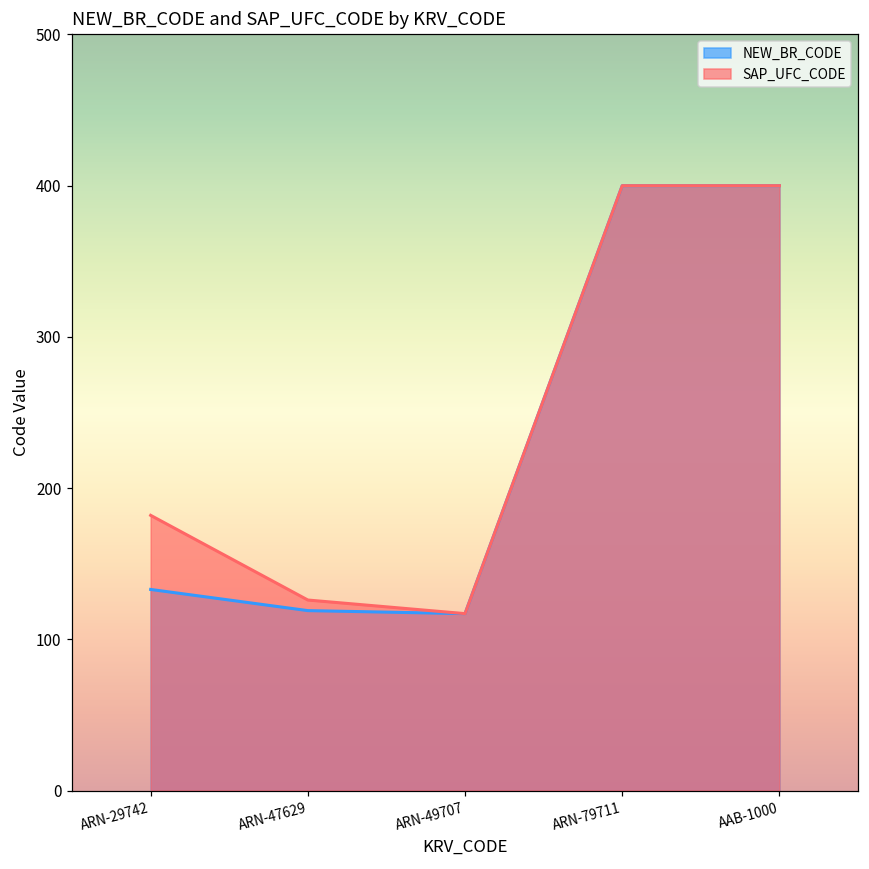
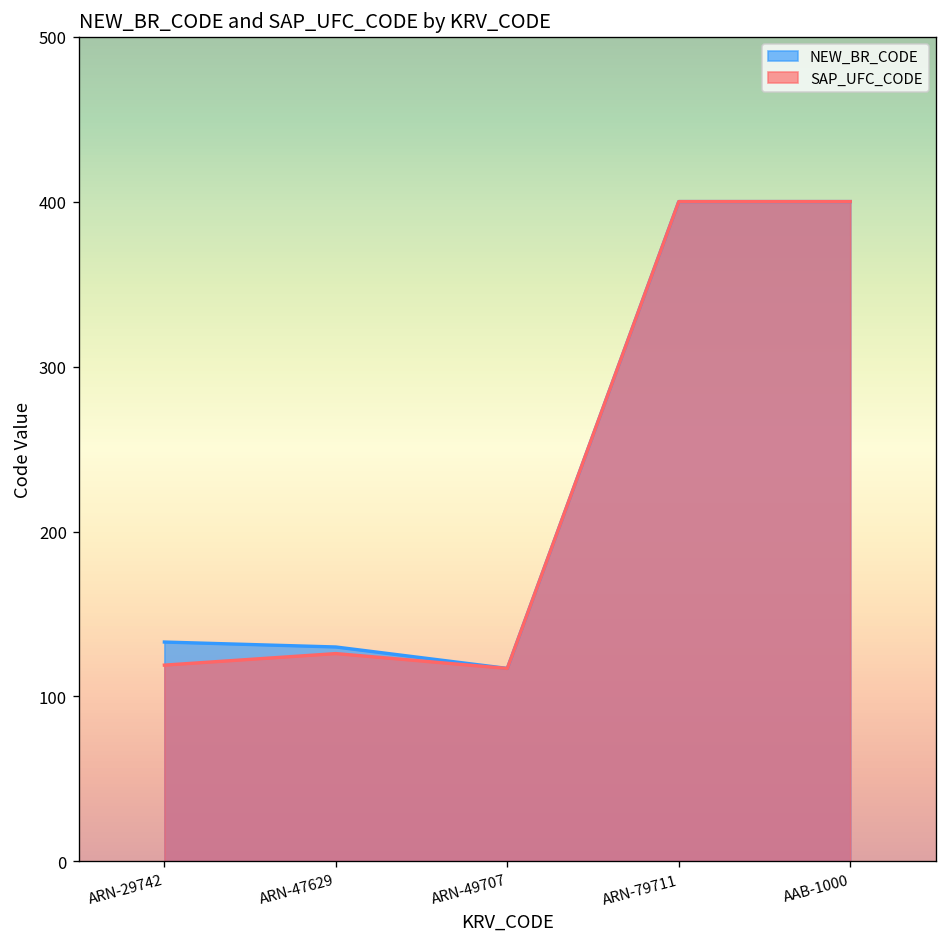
SAP_UFC_CODE, ARN-29742: 182 -> 119
NEW_BR_CODE, ARN-47629: 119 -> 130
